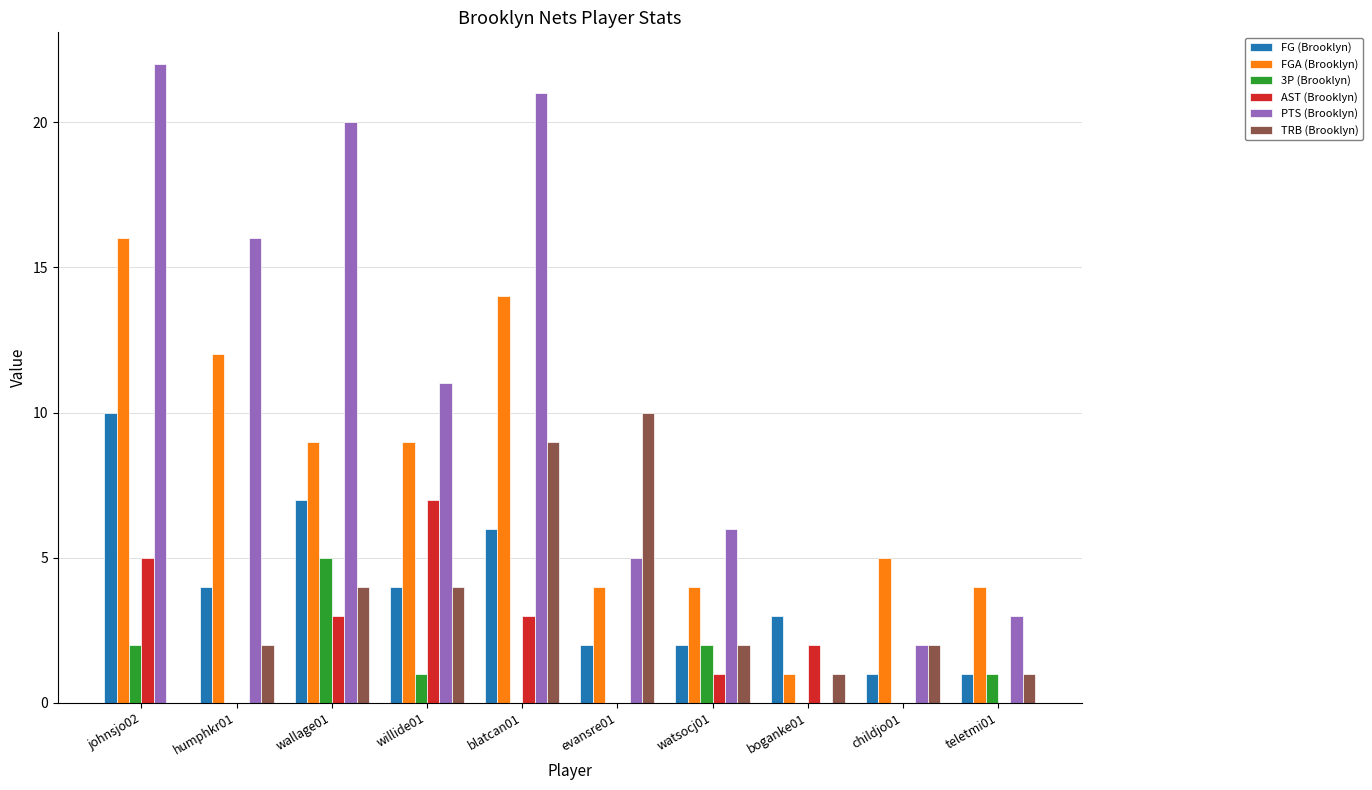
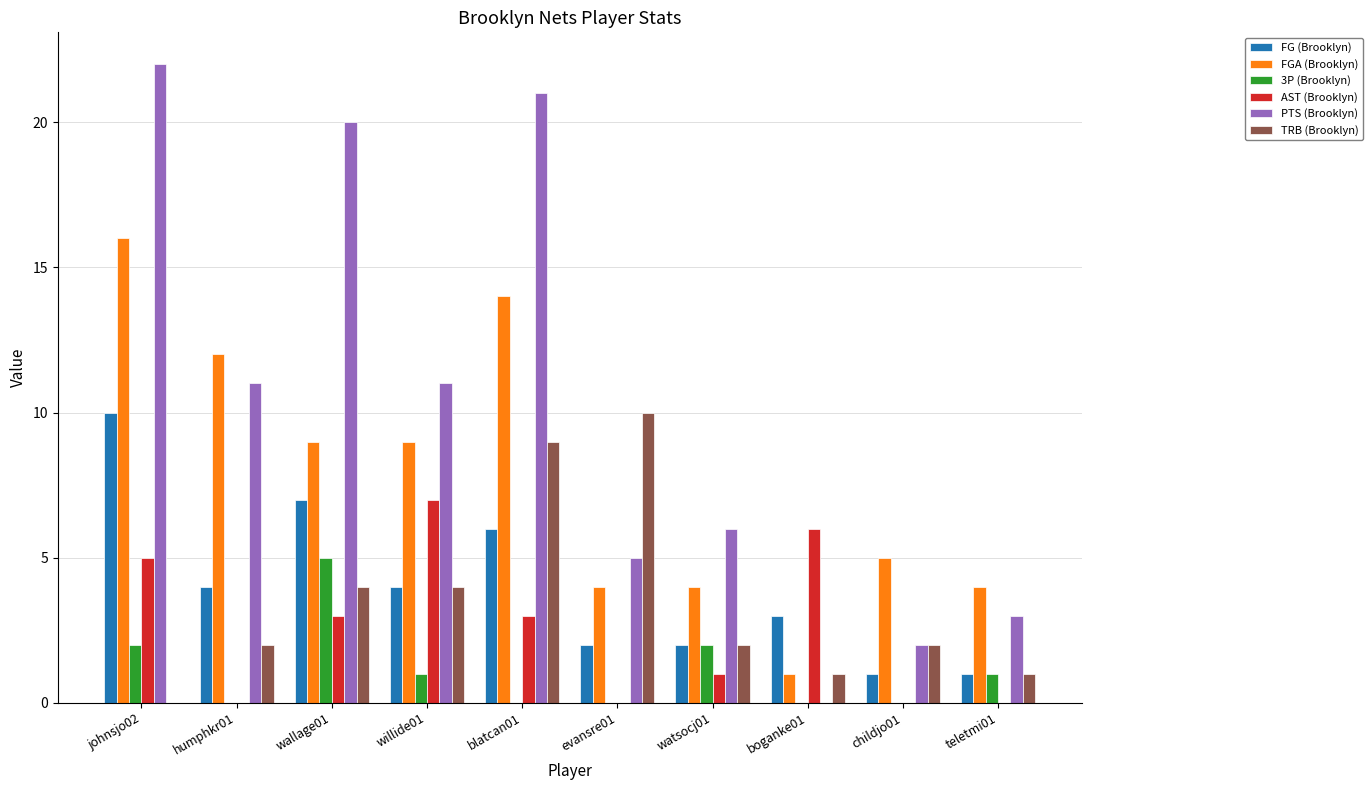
PTS (Brooklyn), humphkr01: 16 -> 11
AST (Brooklyn), boganke01: 2 -> 6
